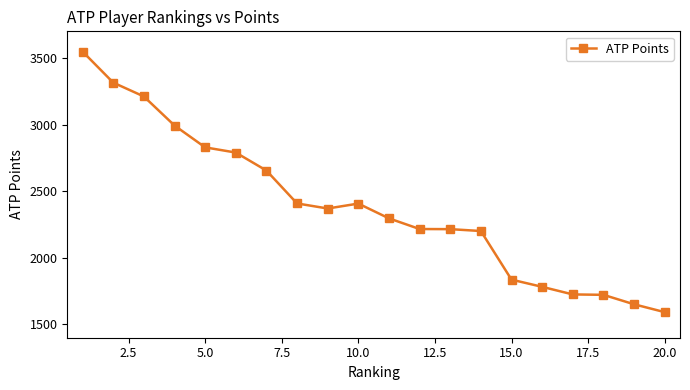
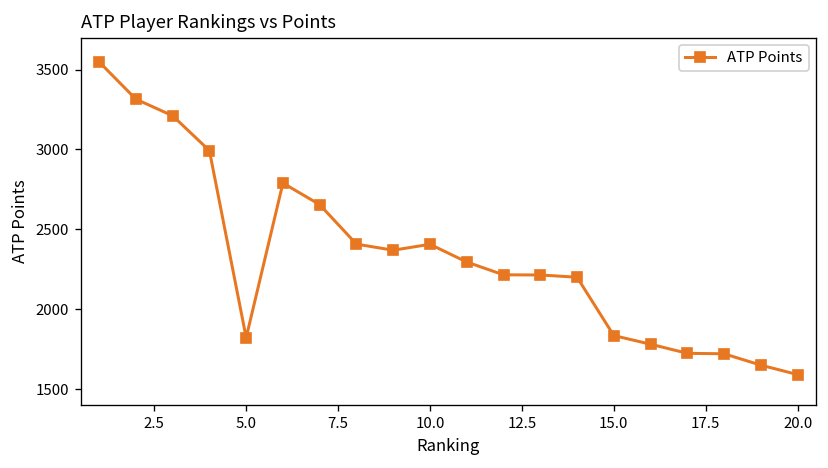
5.0: 2830 -> 1820
